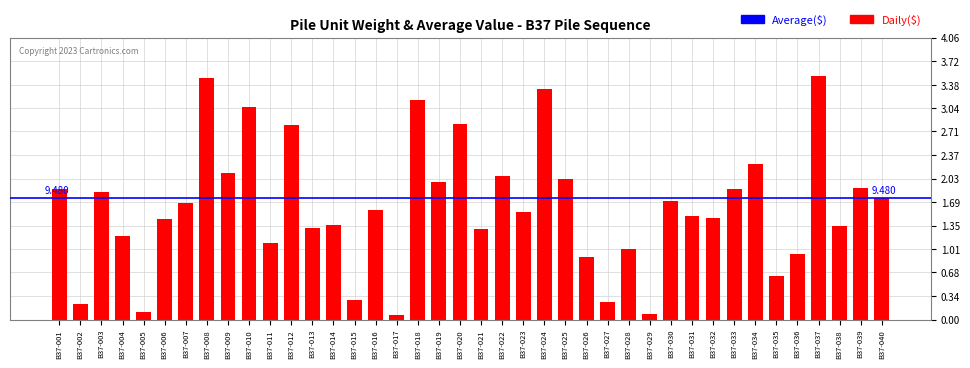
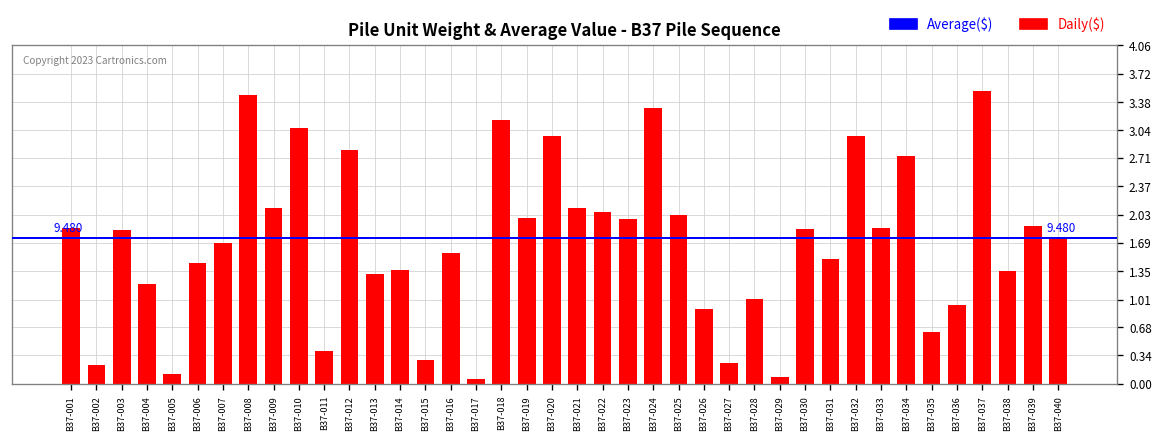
B37-011: 1.1 -> 0.4
B37-020: 2.8 -> 3.0
B37-021: 1.3 -> 2.1
B37-023: 1.5 -> 2.0
B37-030: 1.7 -> 1.9
B37-032: 1.5 -> 3.0
B37-034: 2.2 -> 2.7
